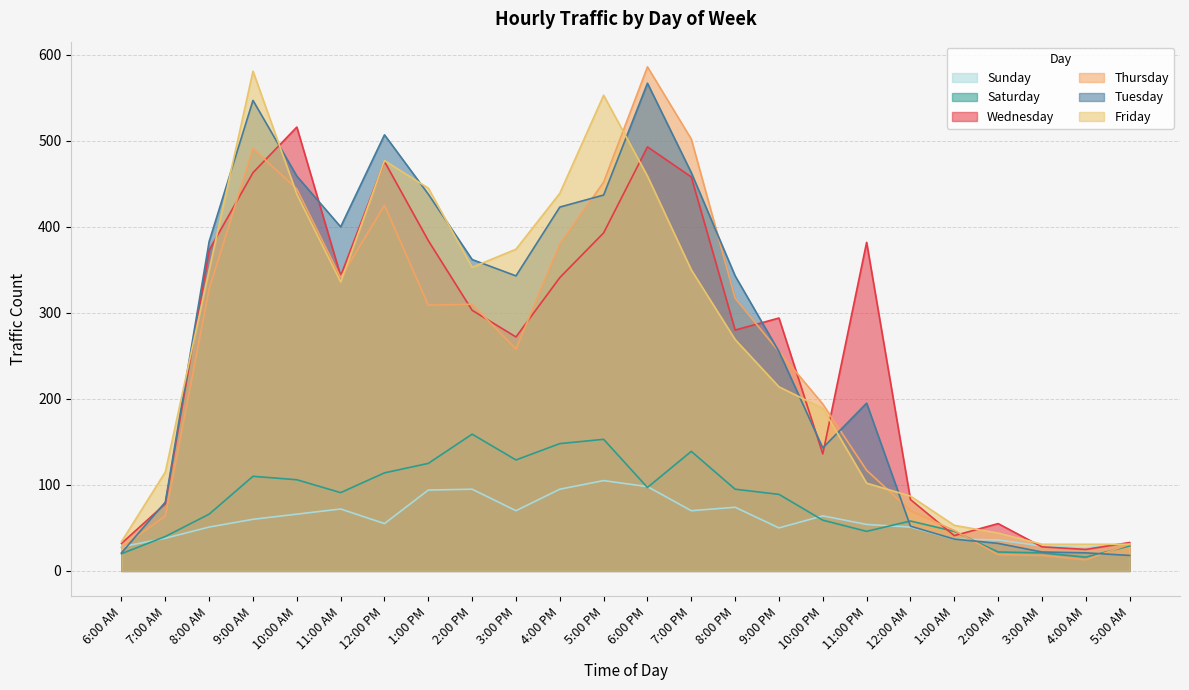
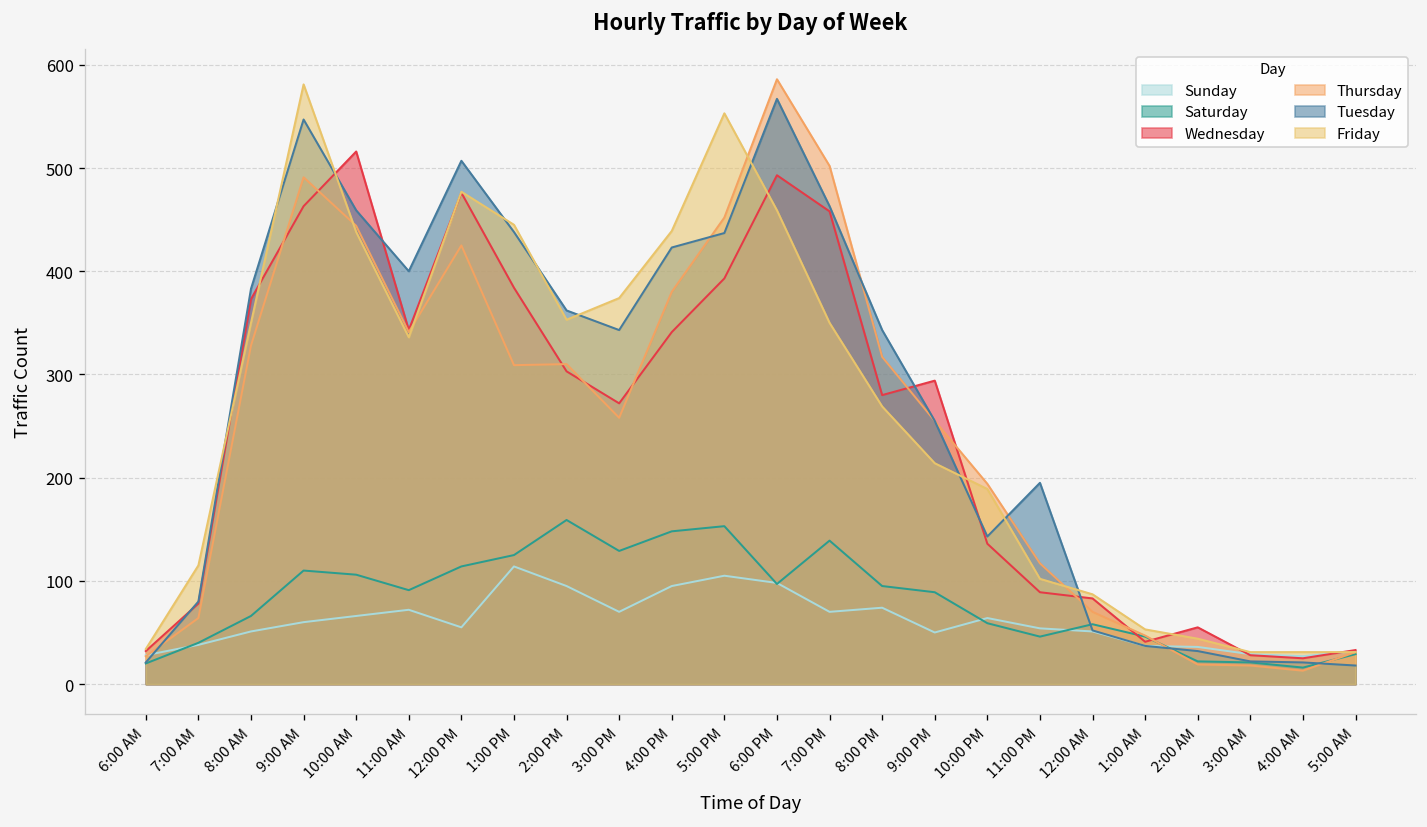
Sunday, 1:00 PM: 90 -> 110
Wednesday, 11:00 PM: 380 -> 90
